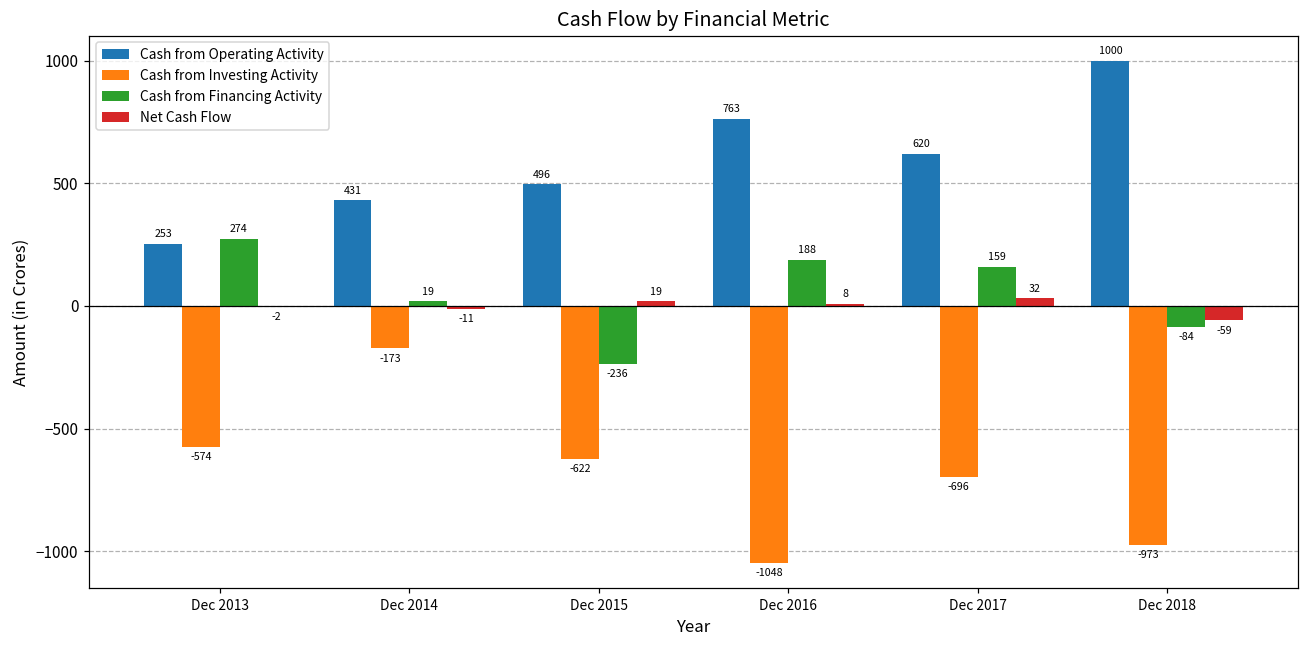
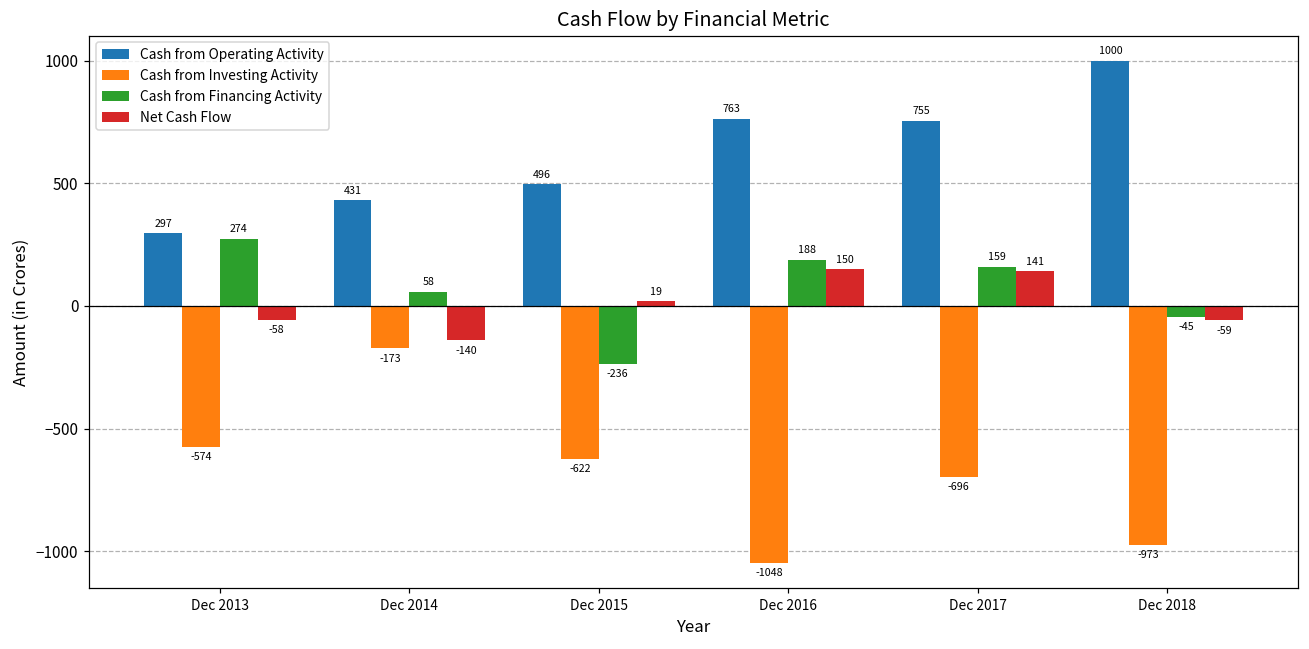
Cash from Operating Activity, Dec 2013: 253 -> 297
Net Cash Flow, Dec 2013: -2 -> -58
Cash from Financing Activity, Dec 2014: 19 -> 58
Net Cash Flow, Dec 2014: -11 -> -140
Net Cash Flow, Dec 2016: 8 -> 150
Cash from Operating Activity, Dec 2017: 620 -> 755
Net Cash Flow, Dec 2017: 32 -> 141
Cash from Financing Activity, Dec 2018: -84 -> -45
